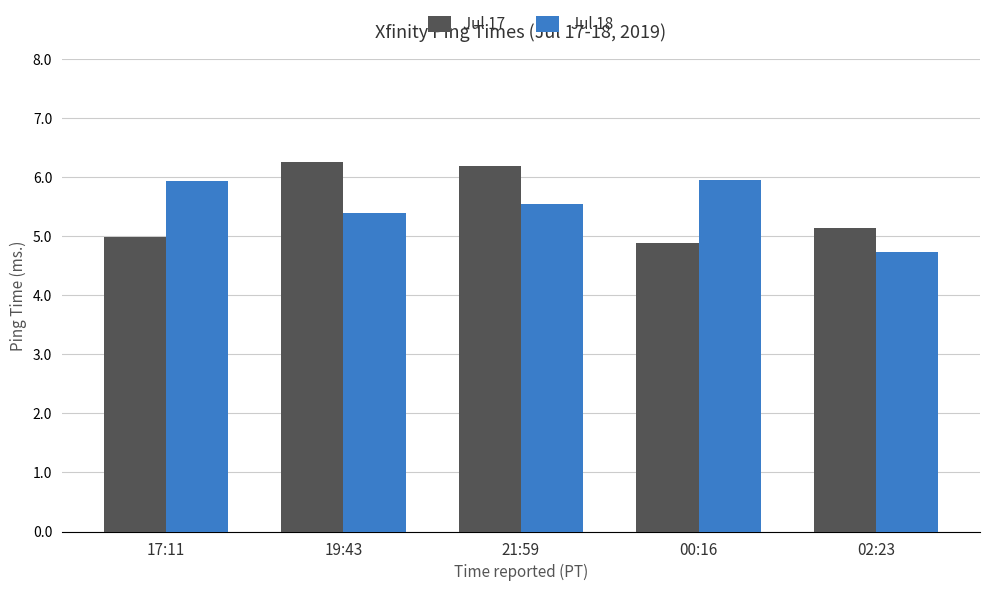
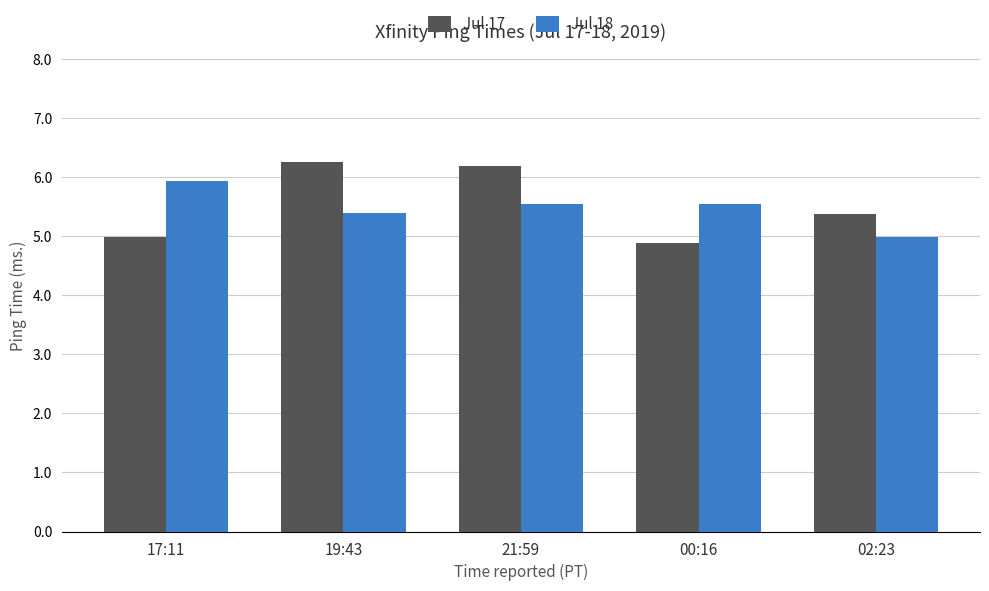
Jul 18, 00:16: 6.0 -> 5.5
Jul 17, 02:23: 5.1 -> 5.4
Jul 18, 02:23: 4.7 -> 5.0
